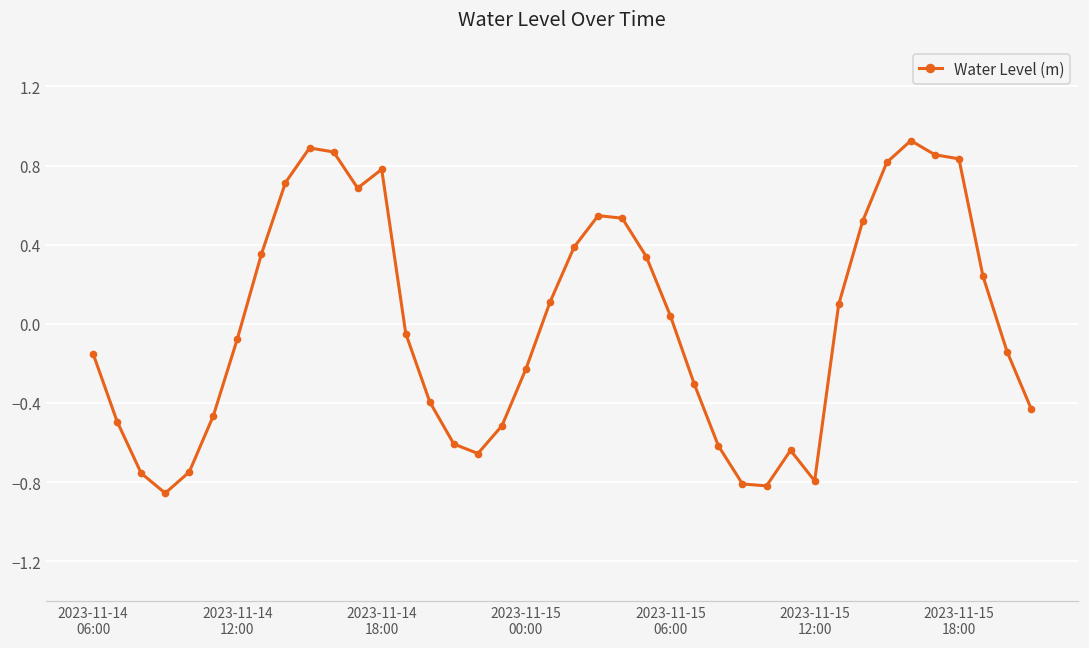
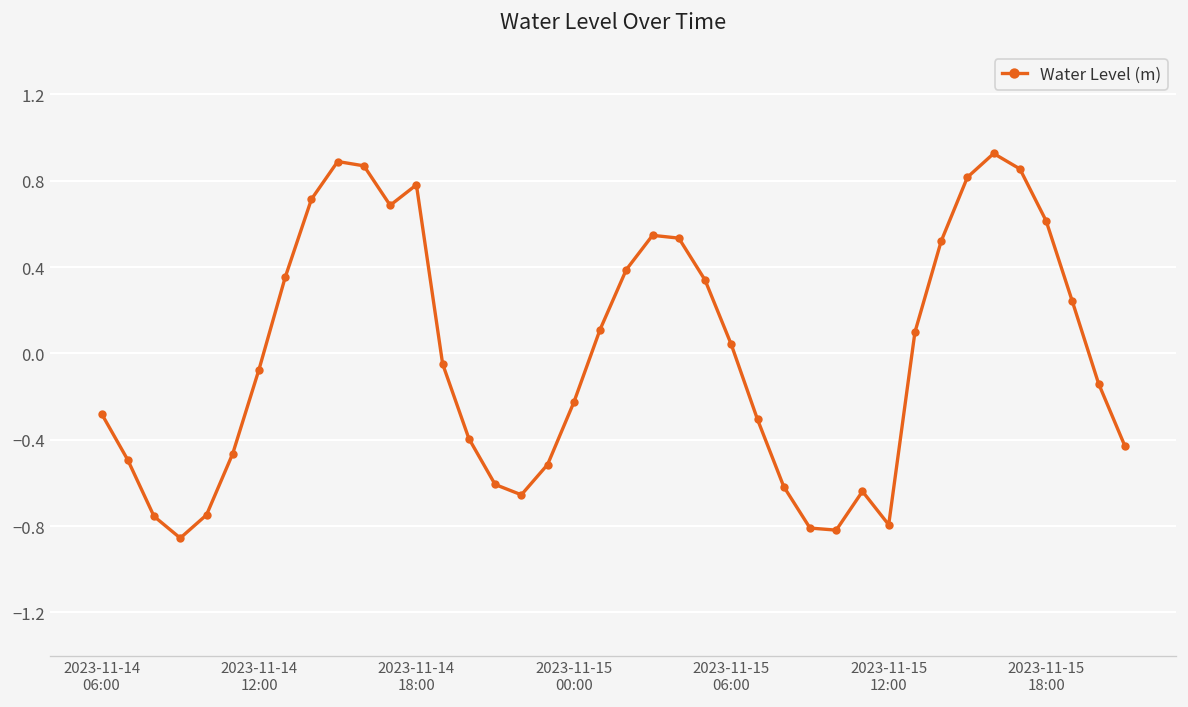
2023-11-14 06:00: -0.15 -> -0.28
2023-11-15 18:00: 0.83 -> 0.61
